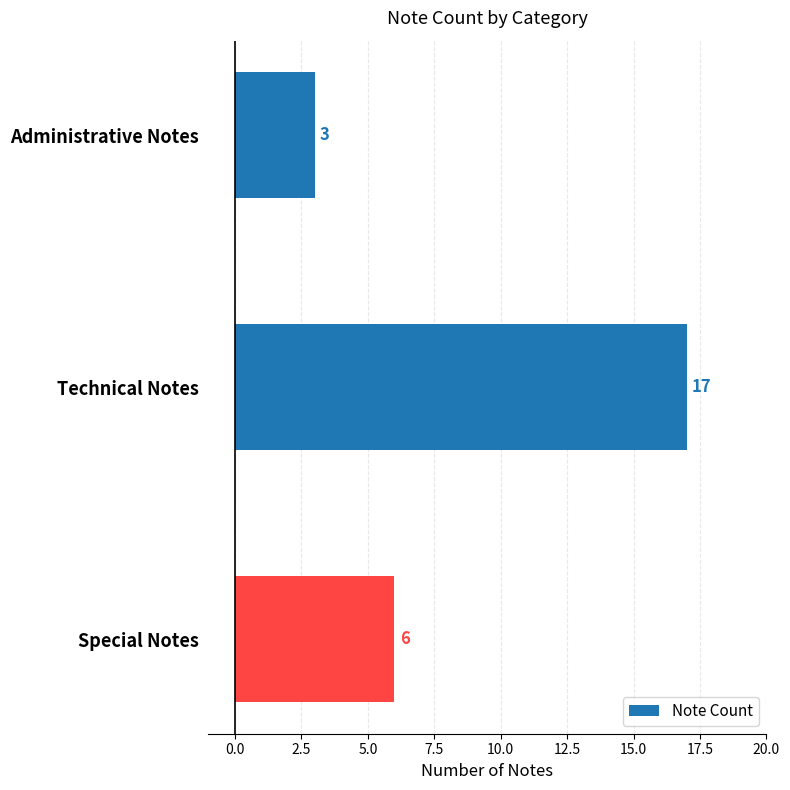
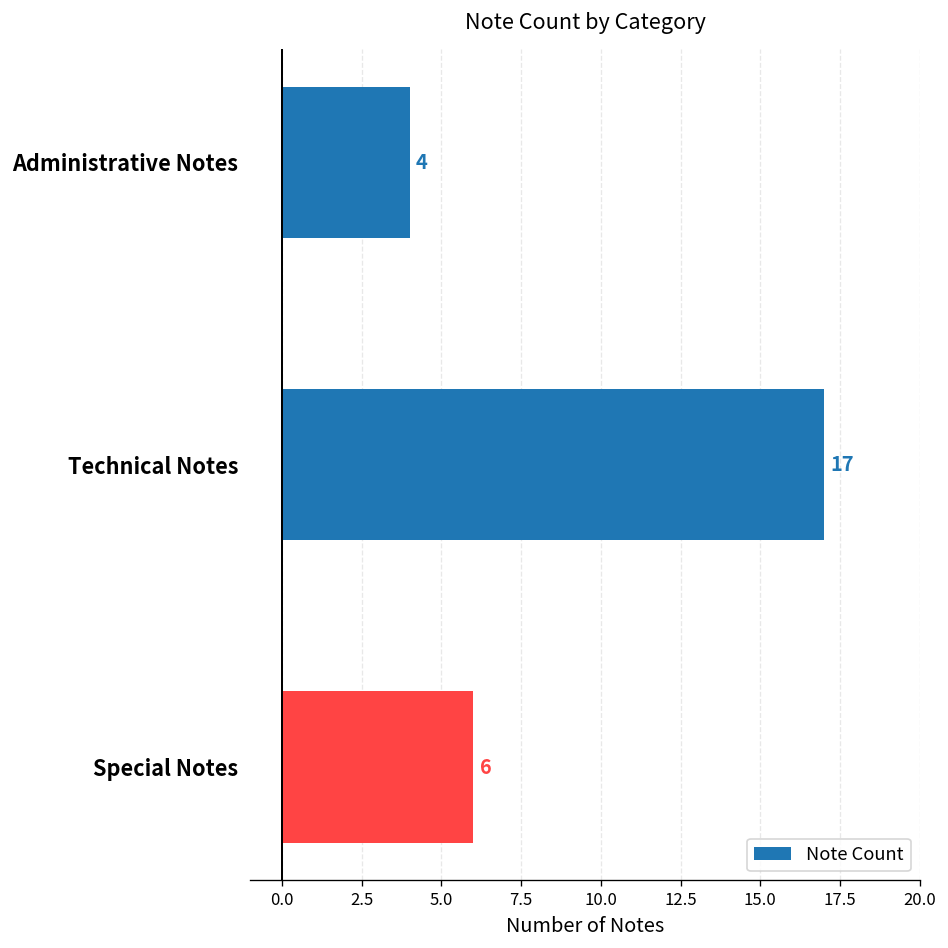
Administrative Notes: 3 -> 4
